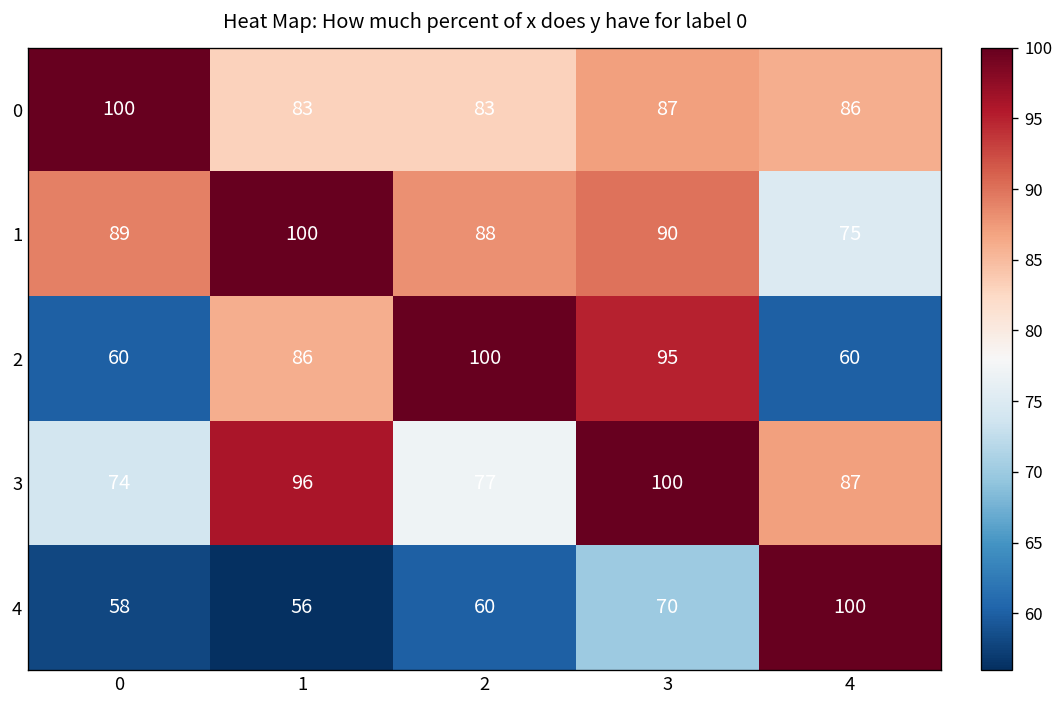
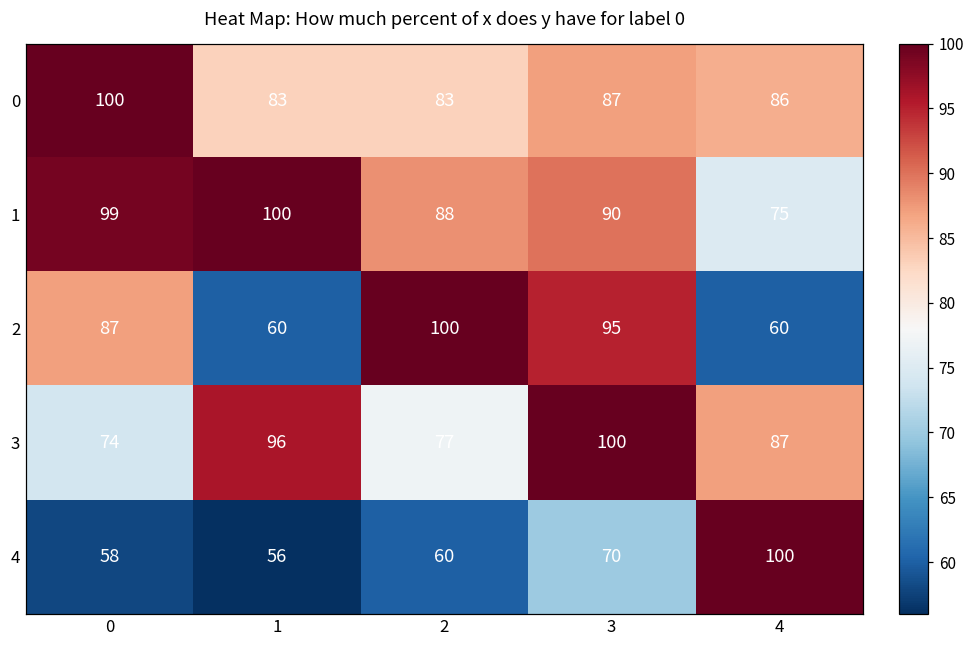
1, 0: 89 -> 99
2, 0: 60 -> 87
2, 1: 86 -> 60
